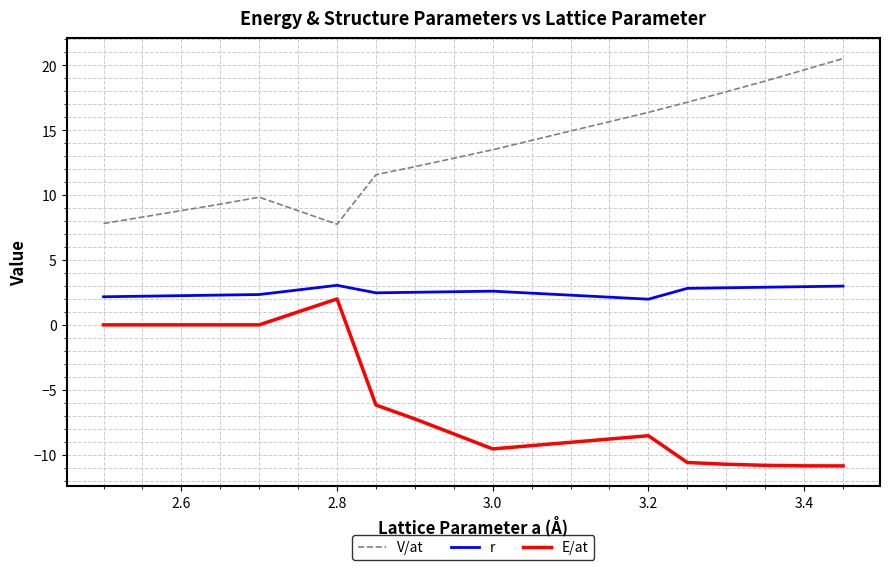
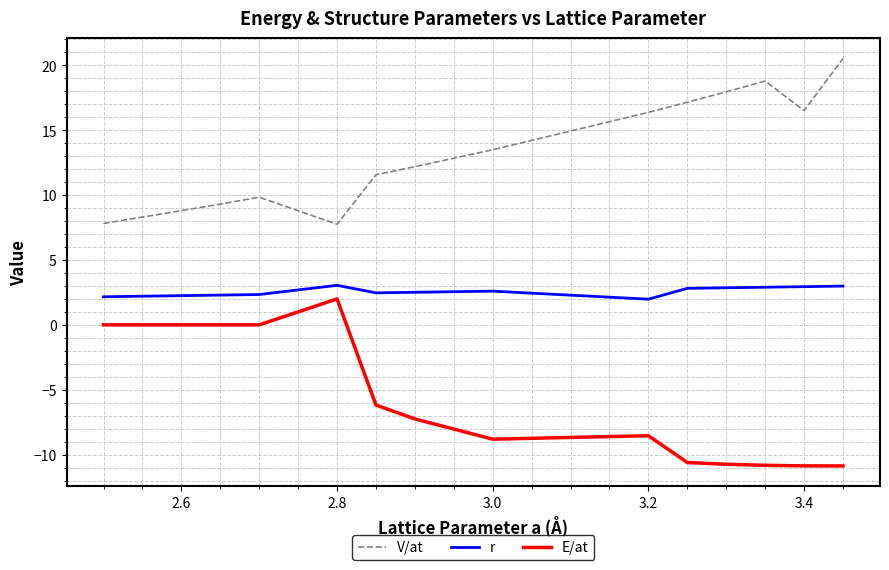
E/at, 3.0: -9.6 -> -8.8
V/at, 3.4: 19.7 -> 16.5
